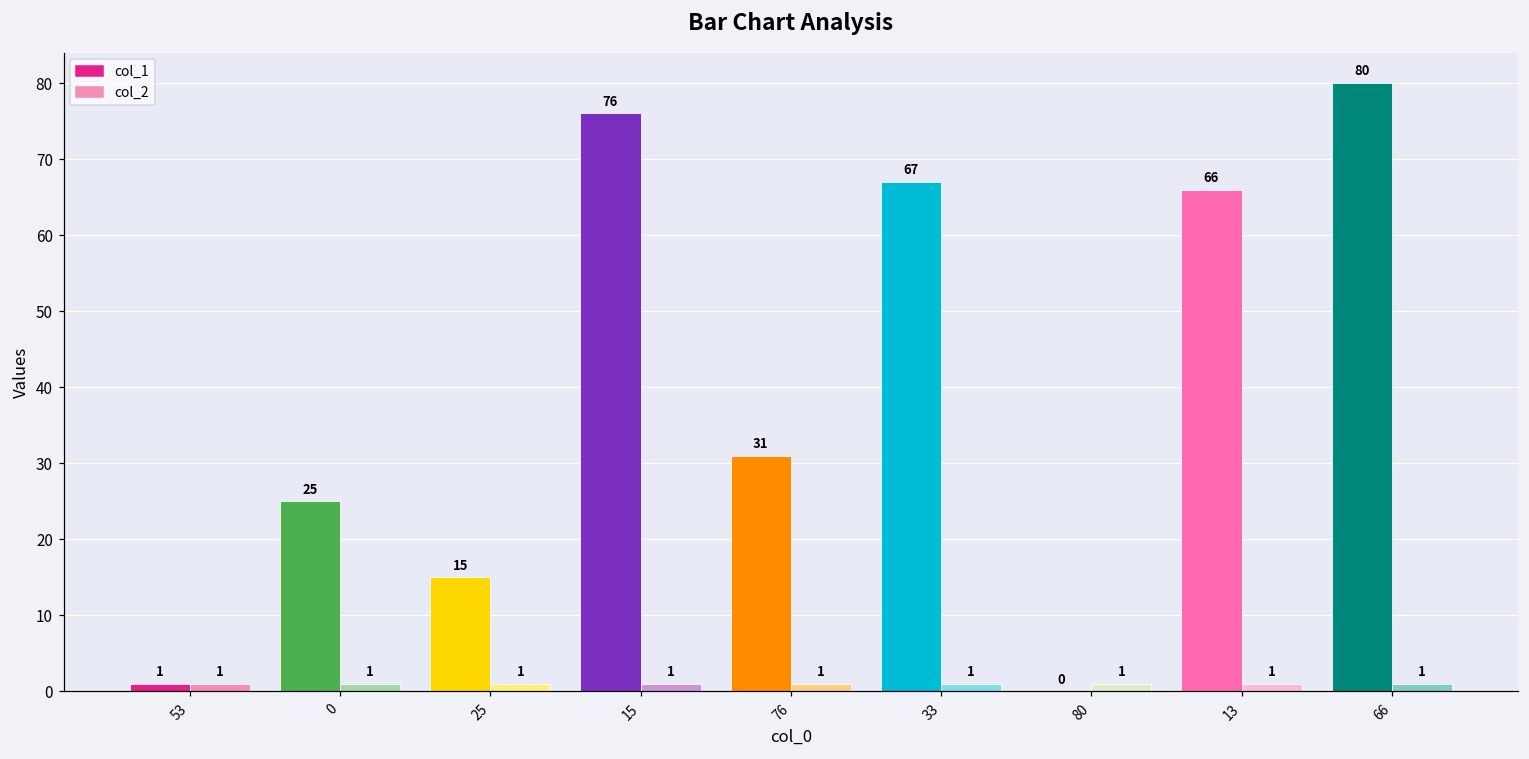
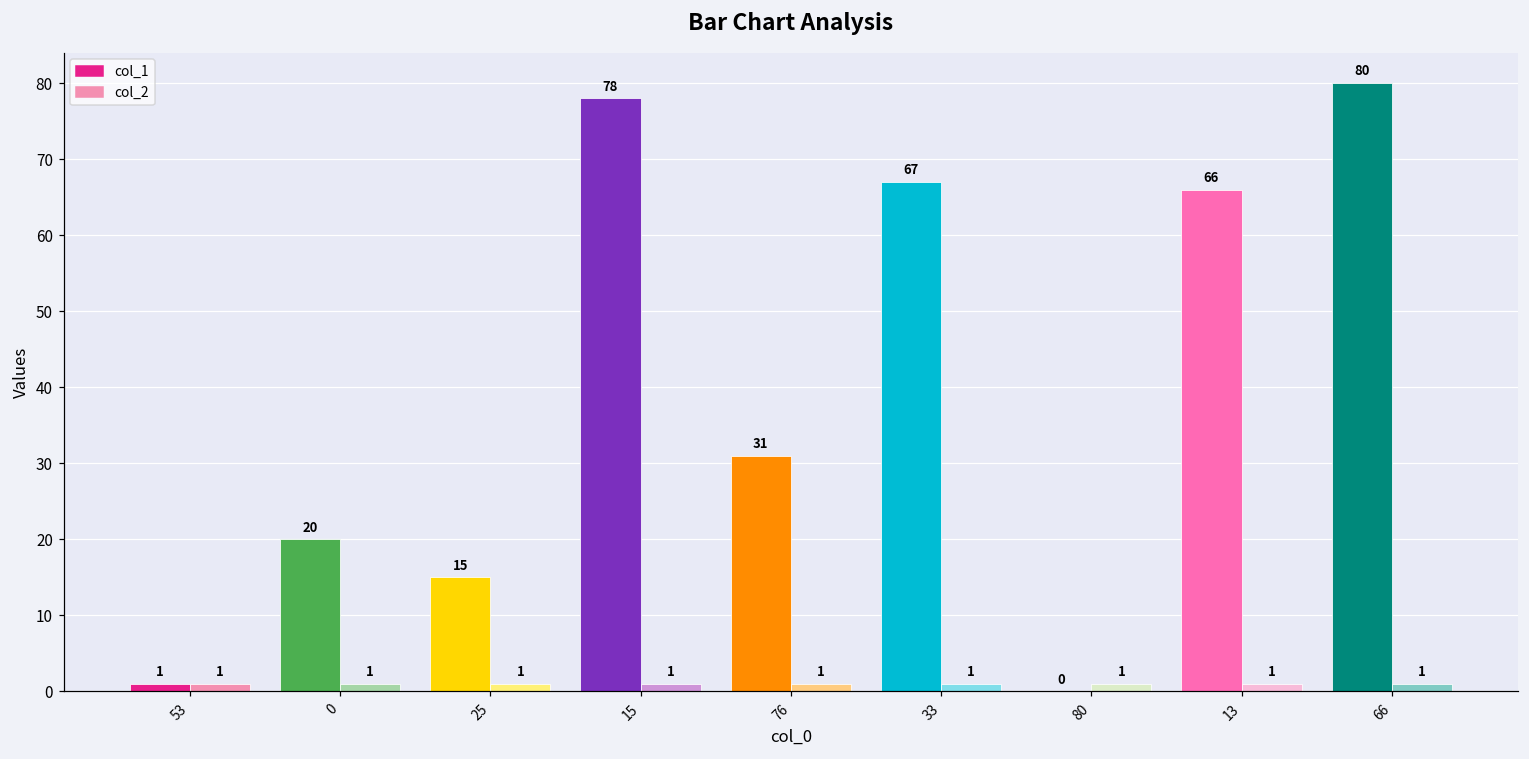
col_1, 0: 25 -> 20
col_1, 15: 76 -> 78
